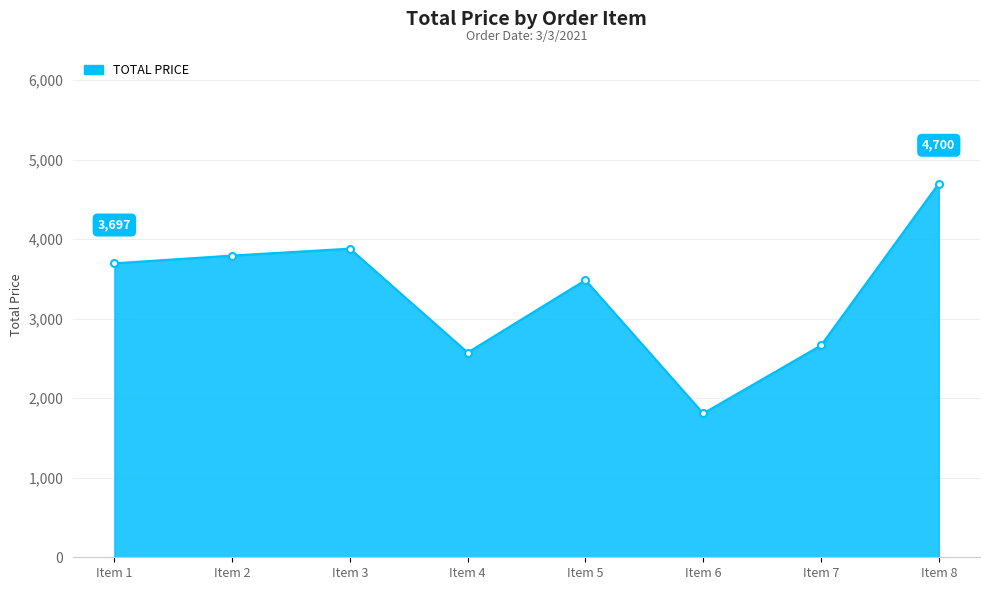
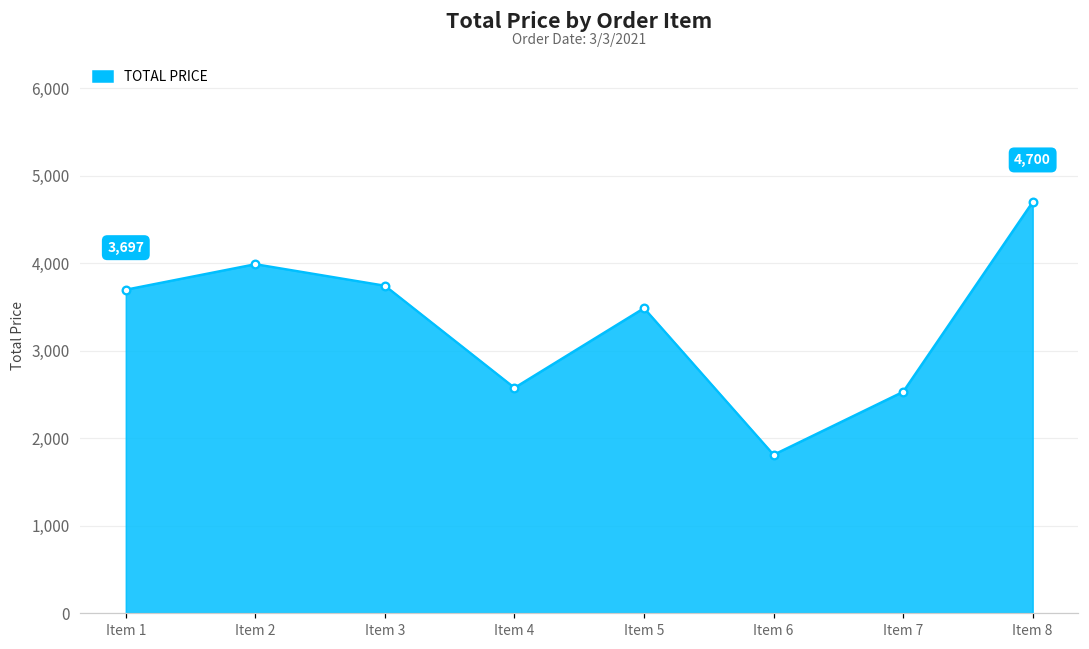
Item 2: 3,800 -> 4,000
Item 3: 3,900 -> 3,700
Item 7: 2,700 -> 2,500
